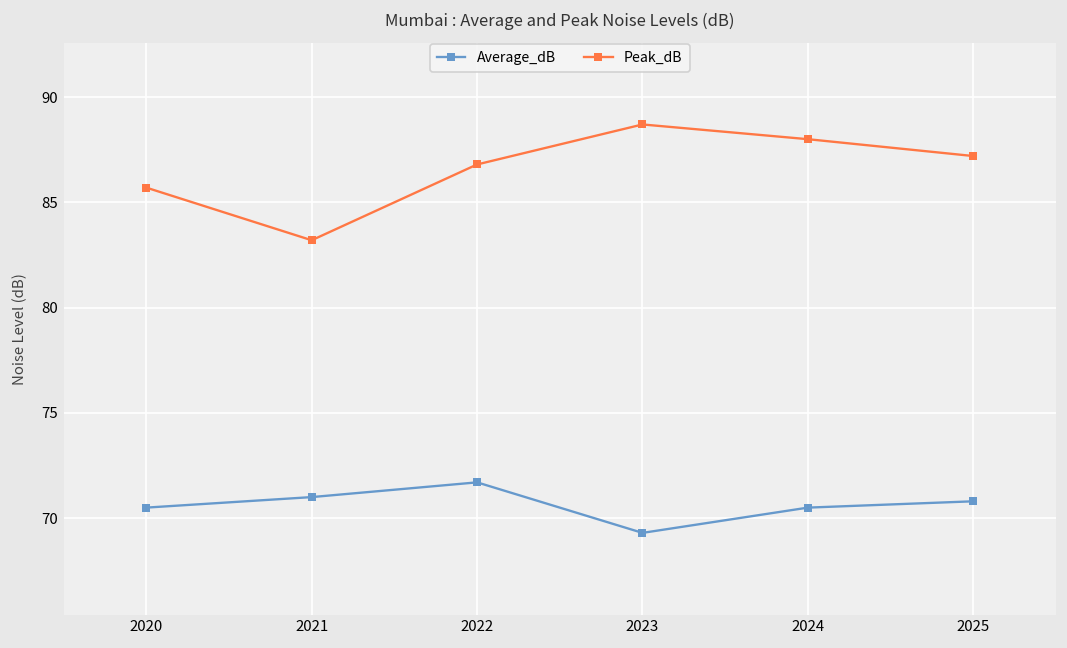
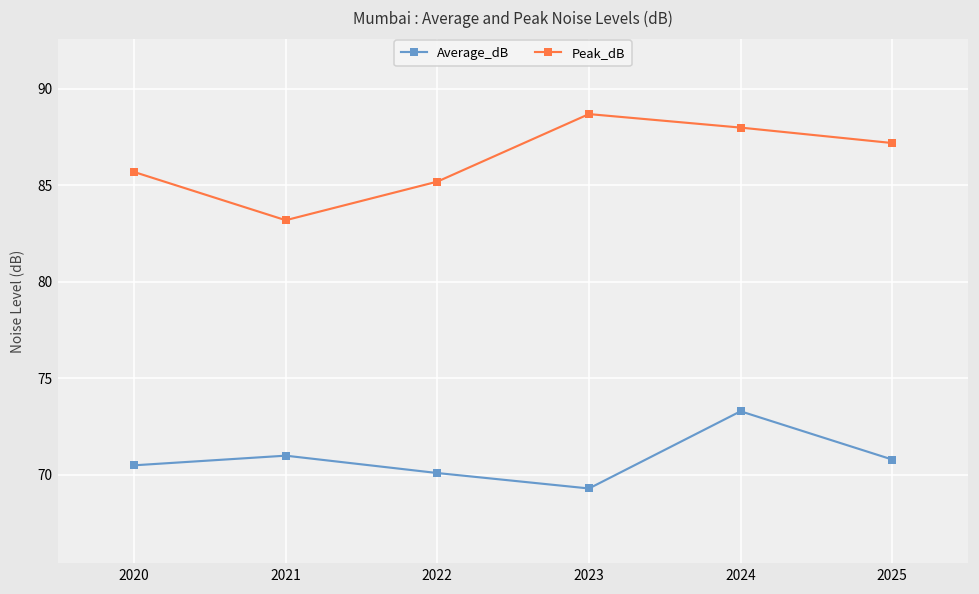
Average_dB, 2022: 71.7 -> 70.1
Peak_dB, 2022: 86.8 -> 85.2
Average_dB, 2024: 70.5 -> 73.3
